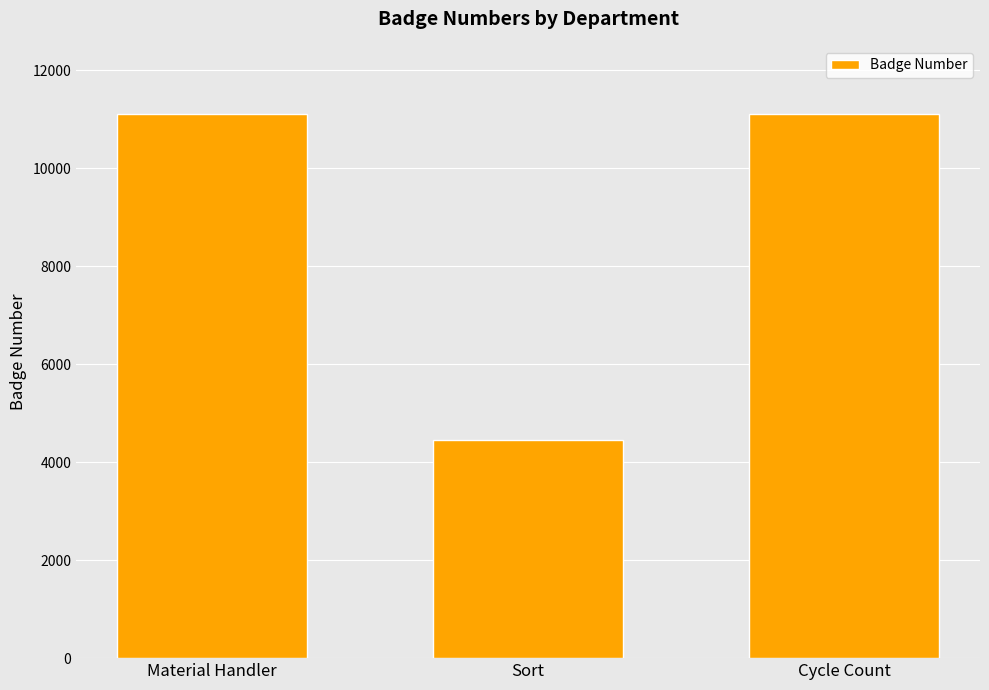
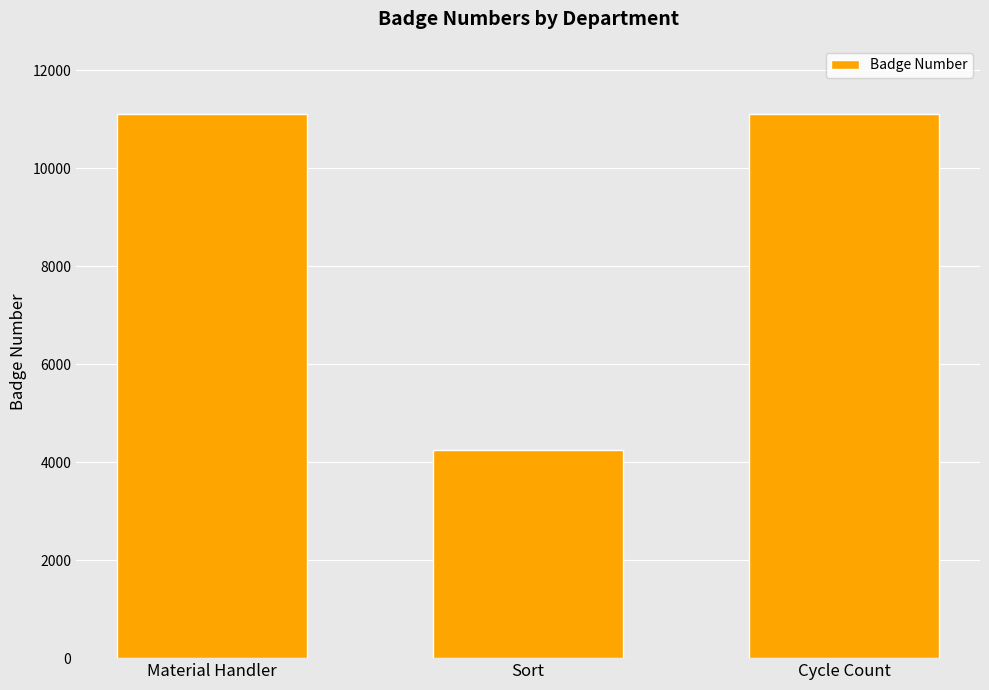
Sort: 4400 -> 4200
